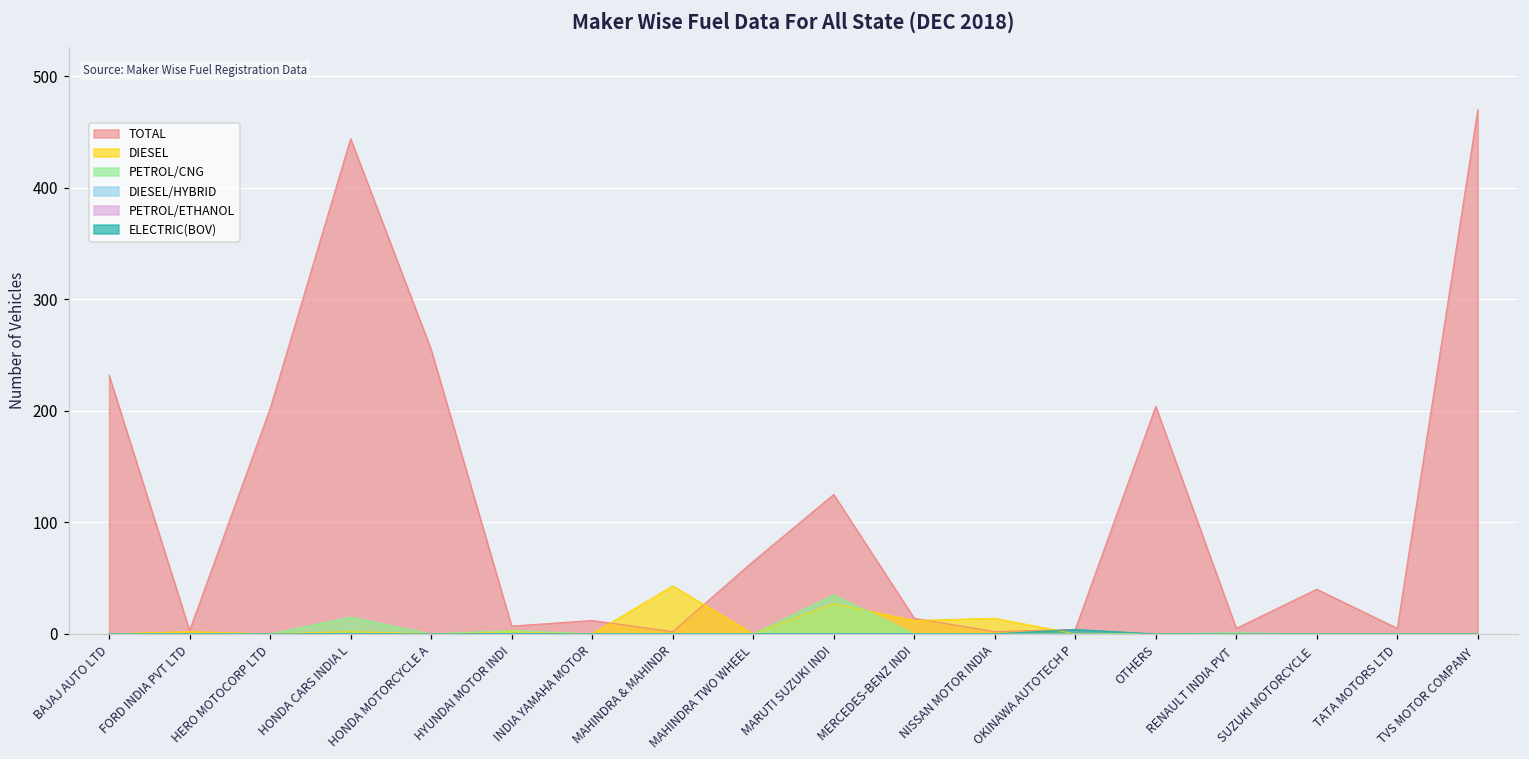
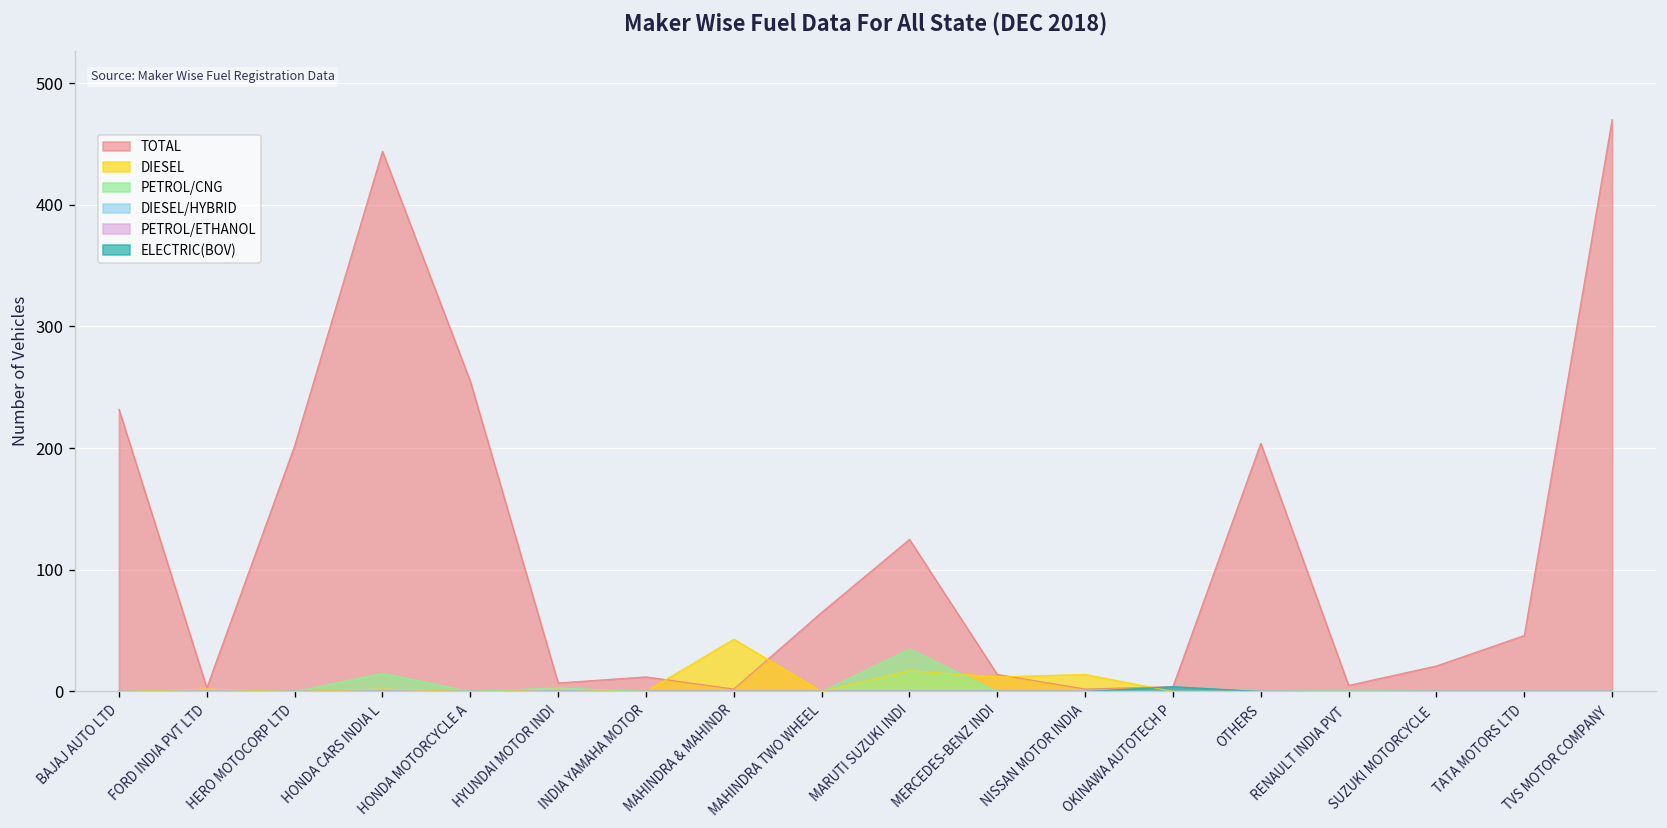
DIESEL, MARUTI SUZUKI INDI: 27 -> 17
TOTAL, SUZUKI MOTORCYCLE: 40 -> 21
TOTAL, TATA MOTORS LTD: 5 -> 46
